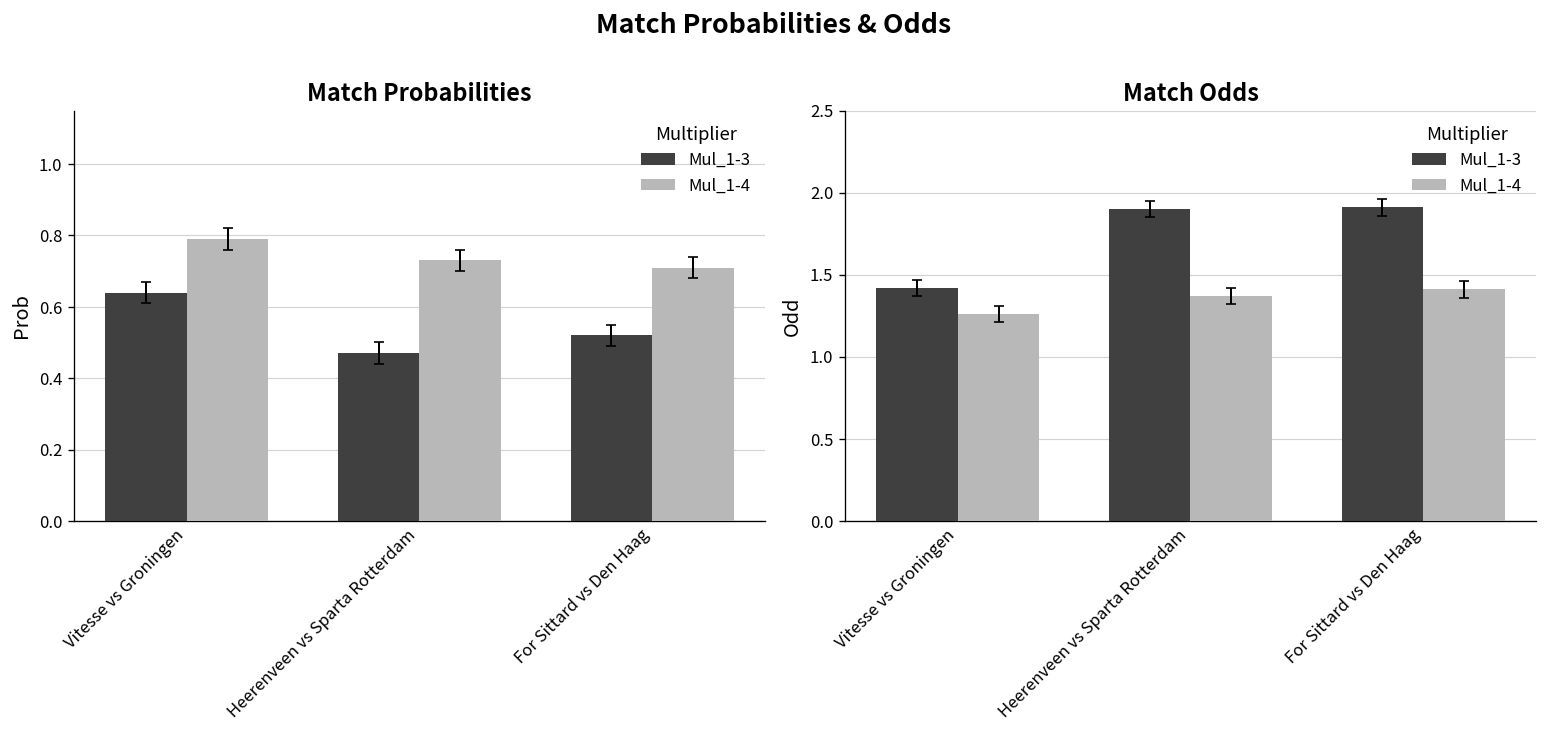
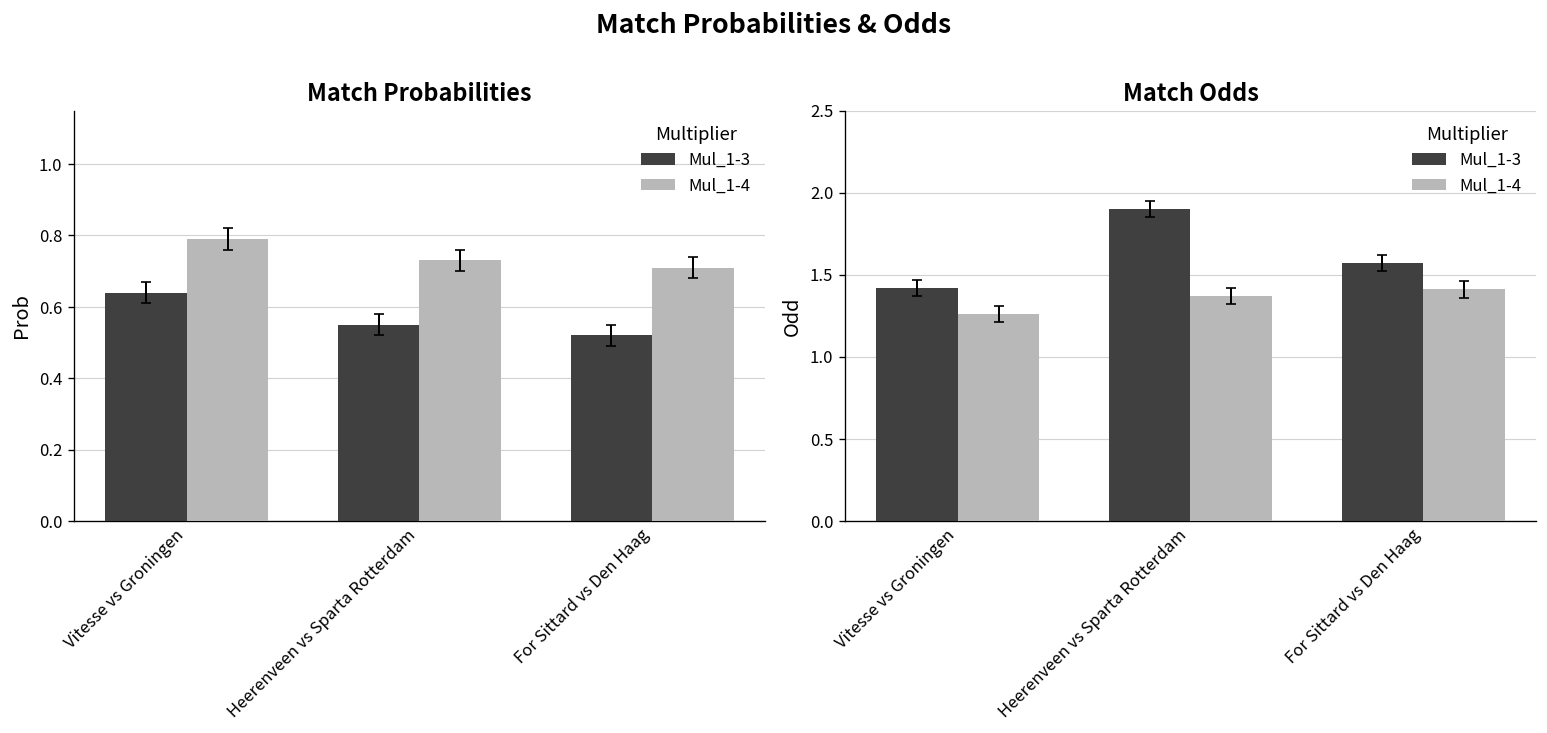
Match Probabilities, Mul_1-3, Heerenveen vs Sparta Rotterdam: 0.47 -> 0.55
Match Odds, Mul_1-3, For Sittard vs Den Haag: 1.91 -> 1.57
